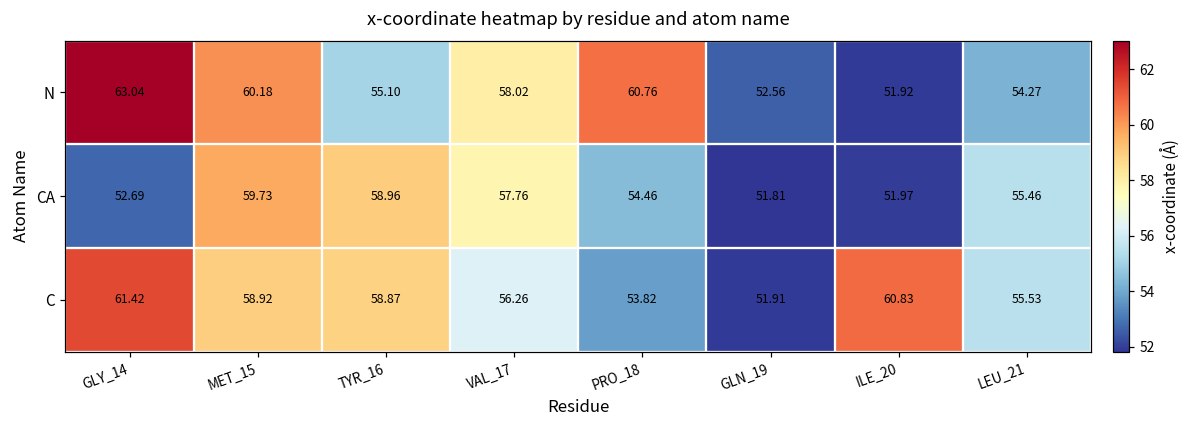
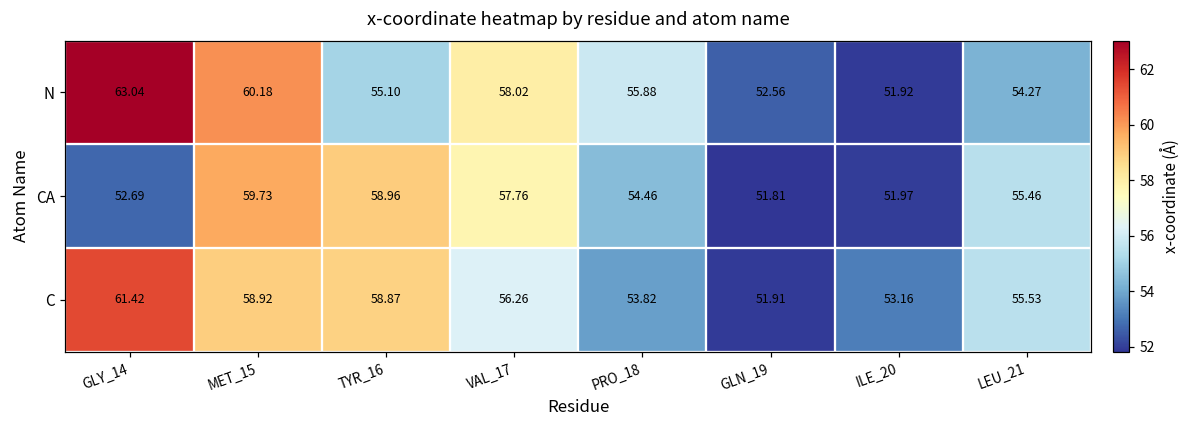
N, PRO_18: 60.76 -> 55.88
C, ILE_20: 60.83 -> 53.16
